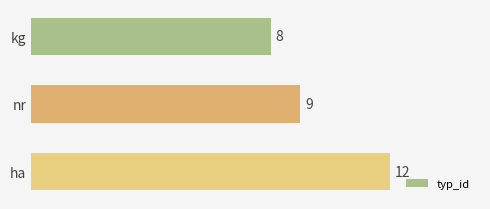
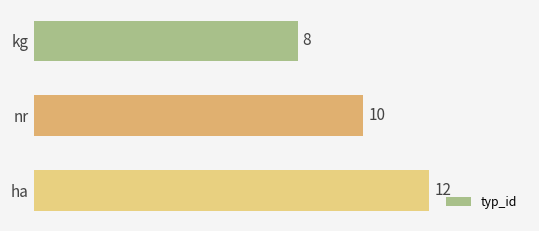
nr: 9 -> 10
